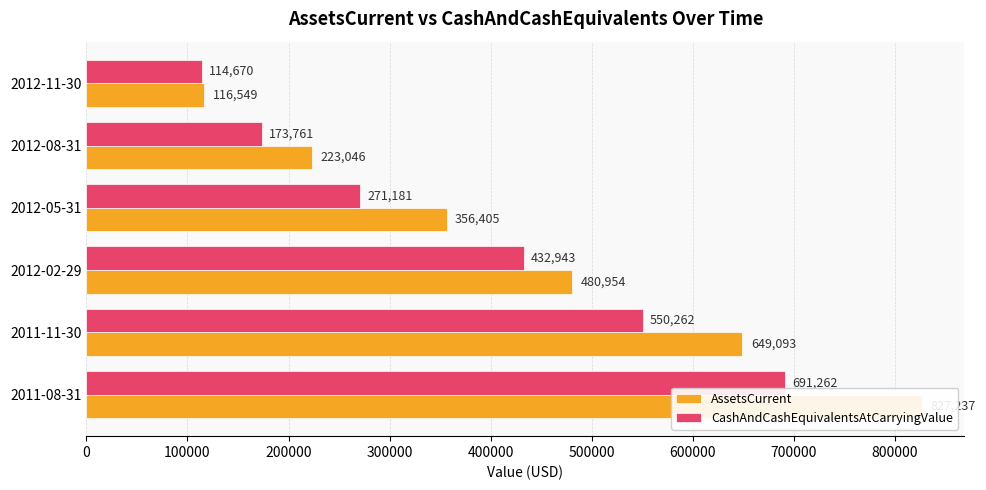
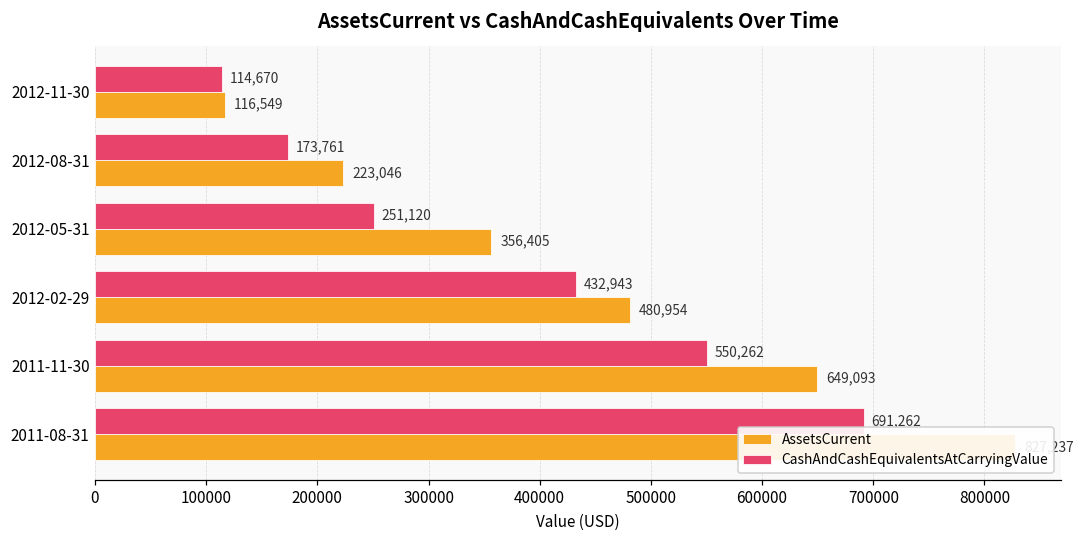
CashAndCashEquivalentsAtCarryingValue, 2012-05-31: 271,181 -> 251,120
